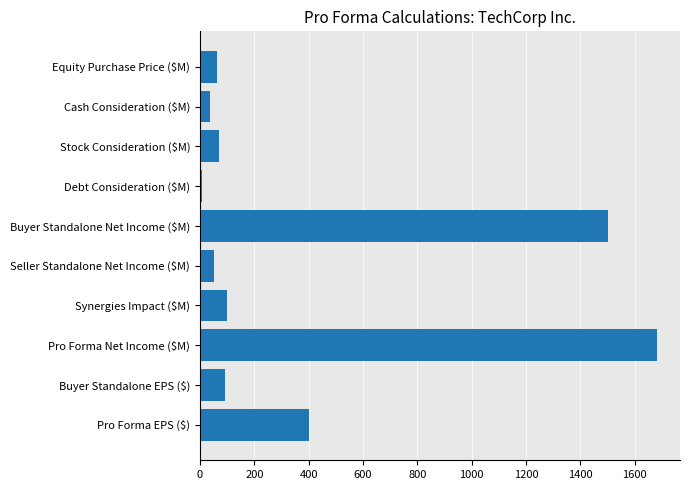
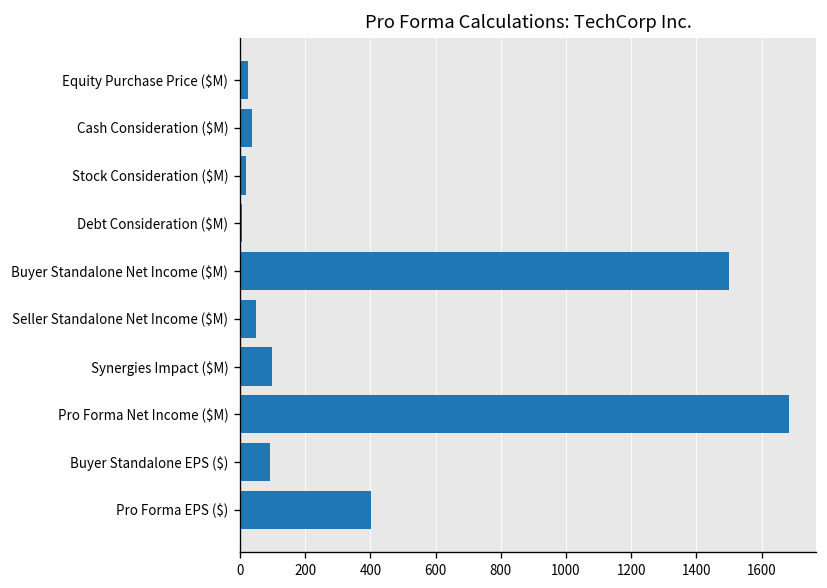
Equity Purchase Price ($M): 60 -> 30
Stock Consideration ($M): 70 -> 20
